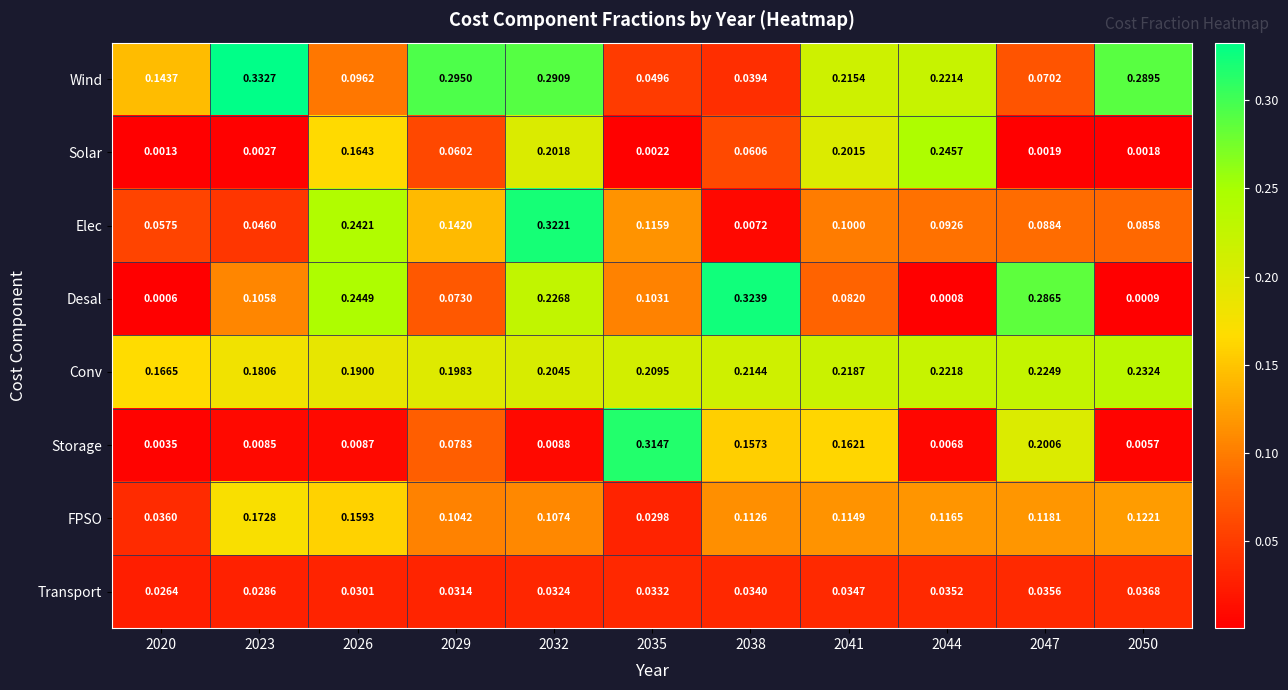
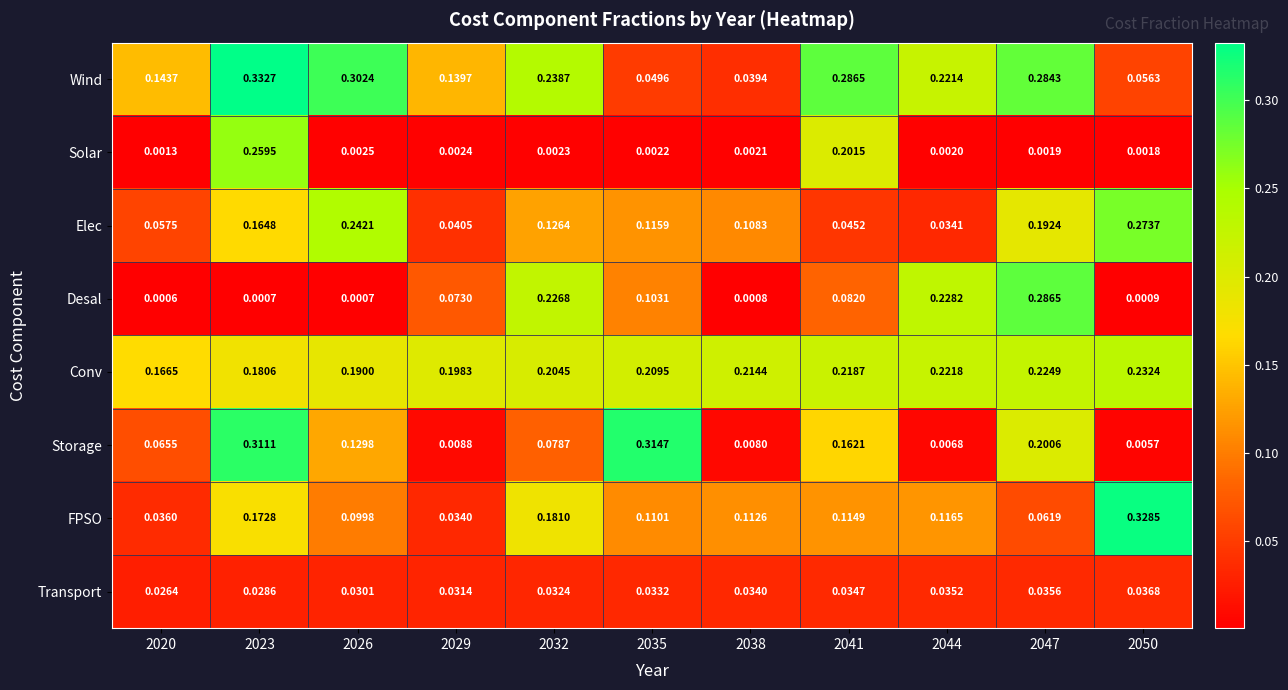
Wind, 2026: 0.0962 -> 0.3024
Wind, 2029: 0.2950 -> 0.1397
Wind, 2032: 0.2909 -> 0.2387
Wind, 2041: 0.2154 -> 0.2865
Wind, 2047: 0.0702 -> 0.2843
Wind, 2050: 0.2895 -> 0.0563
Solar, 2023: 0.0027 -> 0.2595
Solar, 2026: 0.1643 -> 0.0025
Solar, 2029: 0.0602 -> 0.0024
Solar, 2032: 0.2018 -> 0.0023
Solar, 2038: 0.0606 -> 0.0021
Solar, 2044: 0.2457 -> 0.0020
Elec, 2023: 0.0460 -> 0.1648
Elec, 2029: 0.1420 -> 0.0405
Elec, 2032: 0.3221 -> 0.1264
Elec, 2038: 0.0072 -> 0.1083
Elec, 2041: 0.1000 -> 0.0452
Elec, 2044: 0.0926 -> 0.0341
Elec, 2047: 0.0884 -> 0.1924
Elec, 2050: 0.0858 -> 0.2737
Desal, 2023: 0.1058 -> 0.0007
Desal, 2026: 0.2449 -> 0.0007
Desal, 2038: 0.3239 -> 0.0008
Desal, 2044: 0.0008 -> 0.2282
Storage, 2020: 0.0035 -> 0.0655
Storage, 2023: 0.0085 -> 0.3111
Storage, 2026: 0.0087 -> 0.1298
Storage, 2029: 0.0783 -> 0.0088
Storage, 2032: 0.0088 -> 0.0787
Storage, 2038: 0.1573 -> 0.0080
FPSO, 2026: 0.1593 -> 0.0998
FPSO, 2029: 0.1042 -> 0.0340
FPSO, 2032: 0.1074 -> 0.1810
FPSO, 2035: 0.0298 -> 0.1101
FPSO, 2047: 0.1181 -> 0.0619
FPSO, 2050: 0.1221 -> 0.3285
